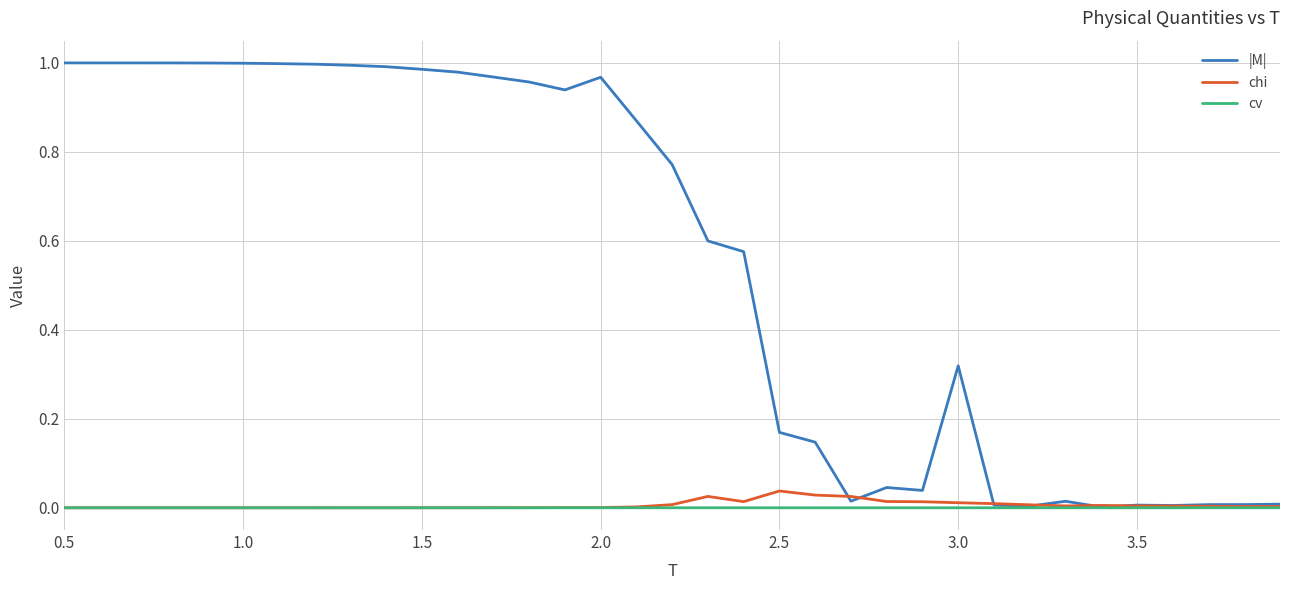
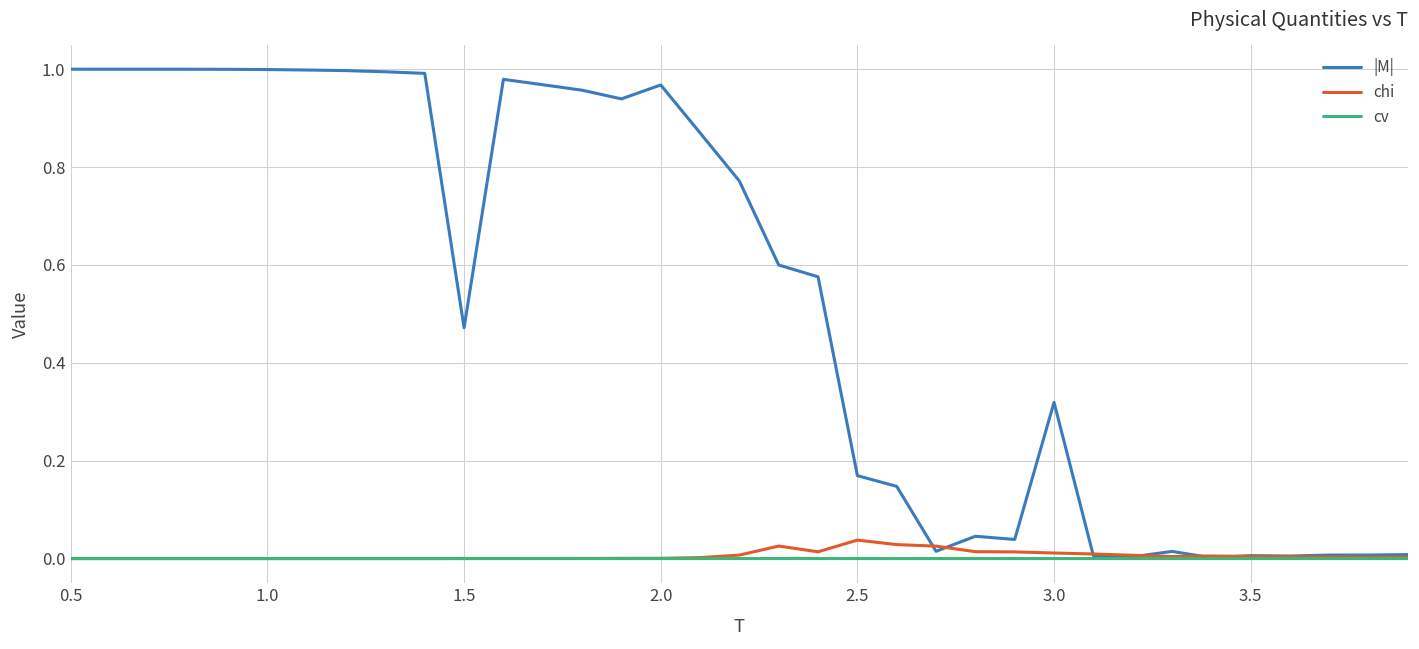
|M|, 1.5: 0.99 -> 0.47
